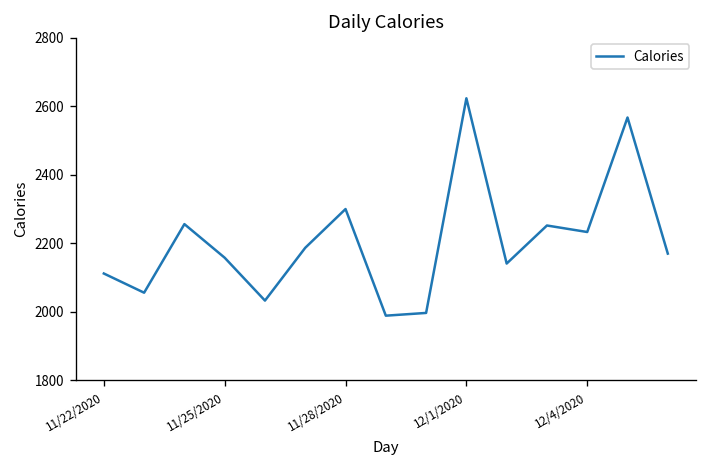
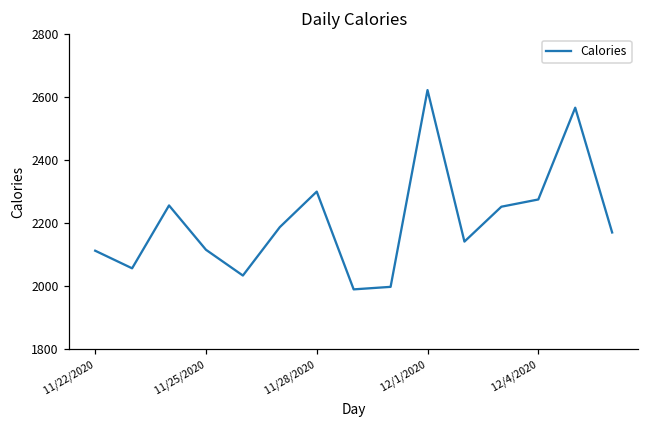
11/25/2020: 2160 -> 2120
12/4/2020: 2230 -> 2280
